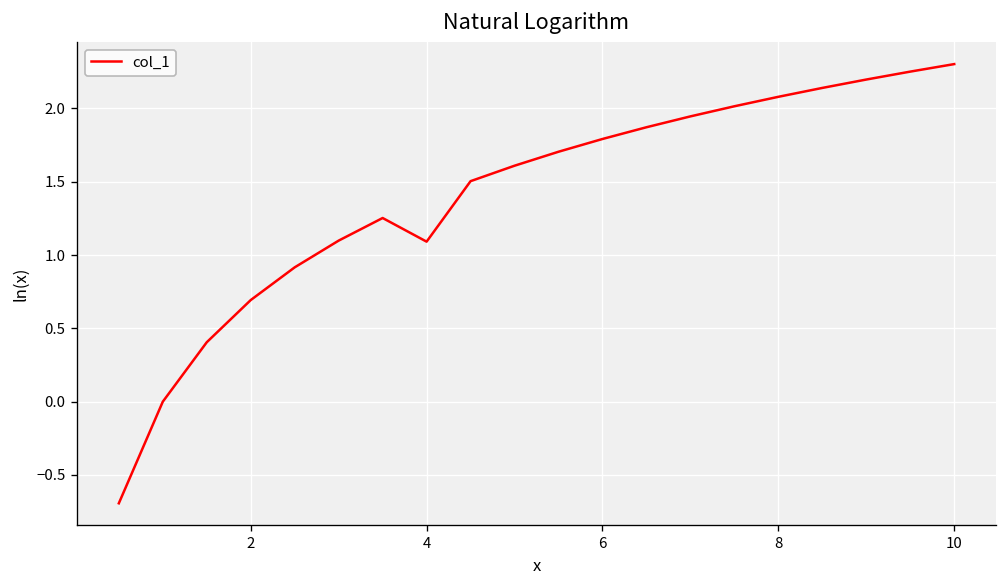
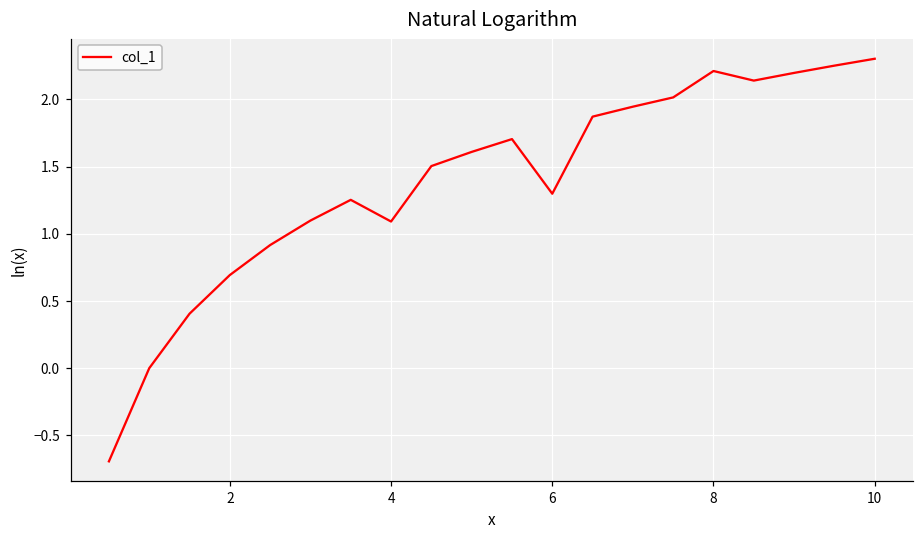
6: 1.79 -> 1.30
8: 2.08 -> 2.21
